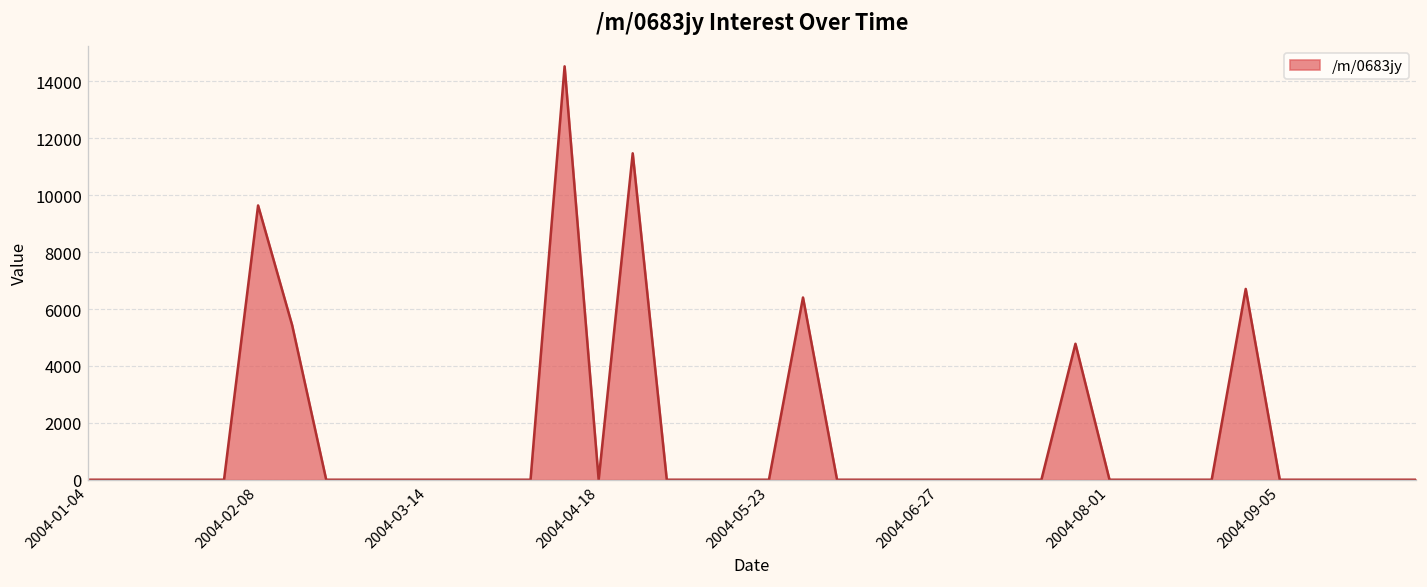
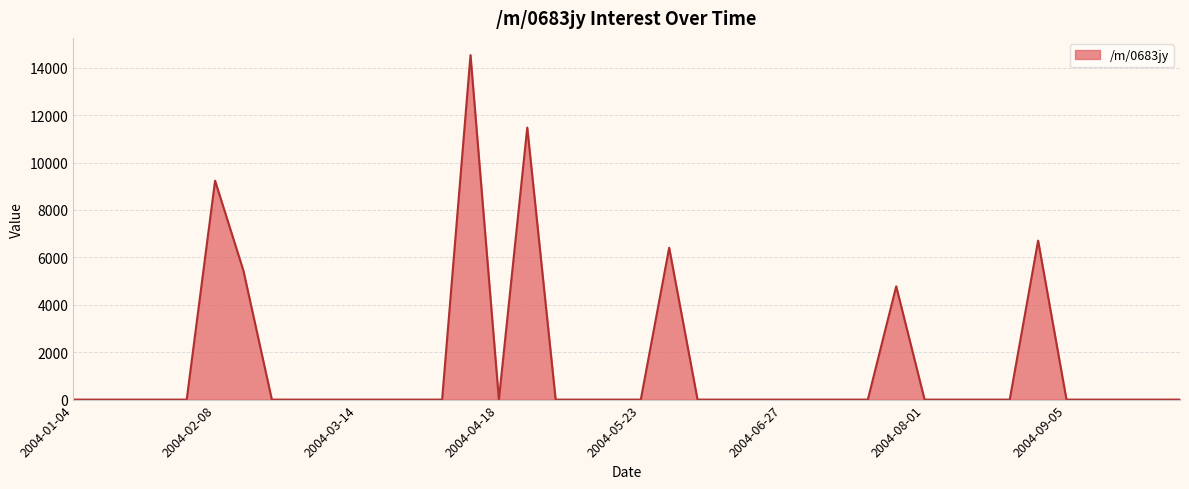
2004-02-08: 9600 -> 9200
